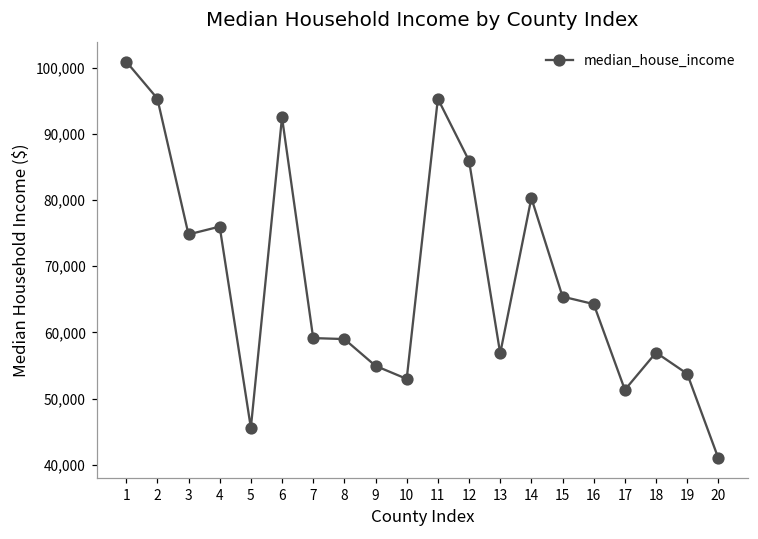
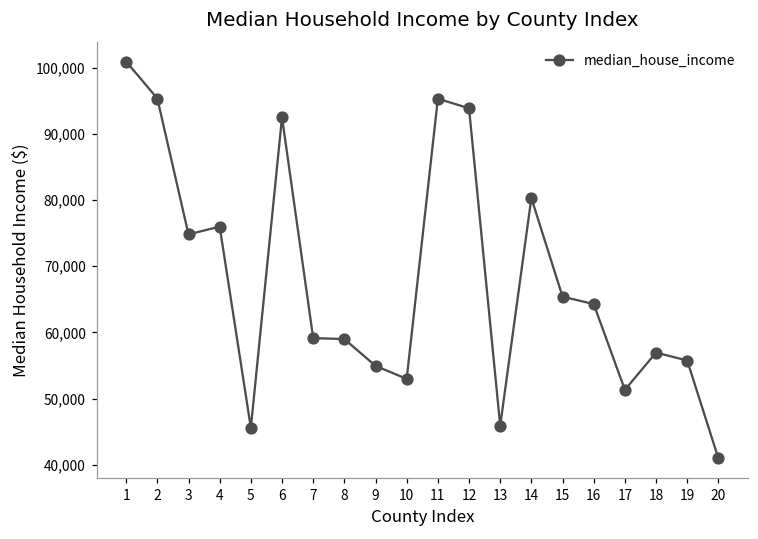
12: 86,000 -> 94,000
13: 57,000 -> 46,000
19: 54,000 -> 56,000
